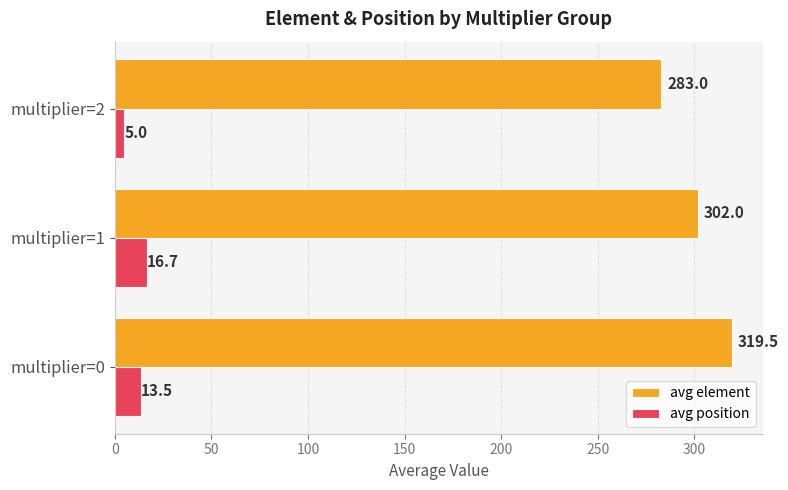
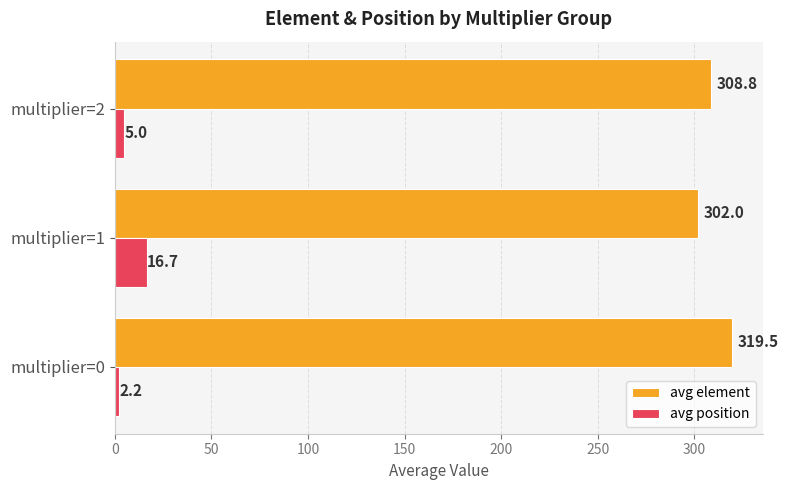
avg element, multiplier=2: 283.0 -> 308.8
avg position, multiplier=0: 13.5 -> 2.2
